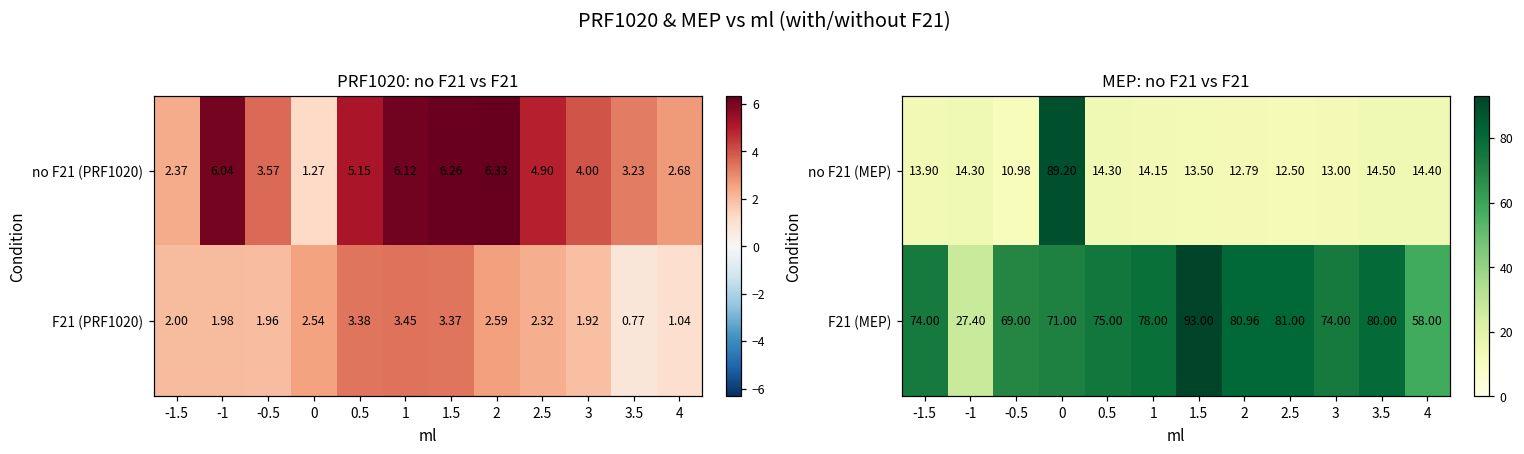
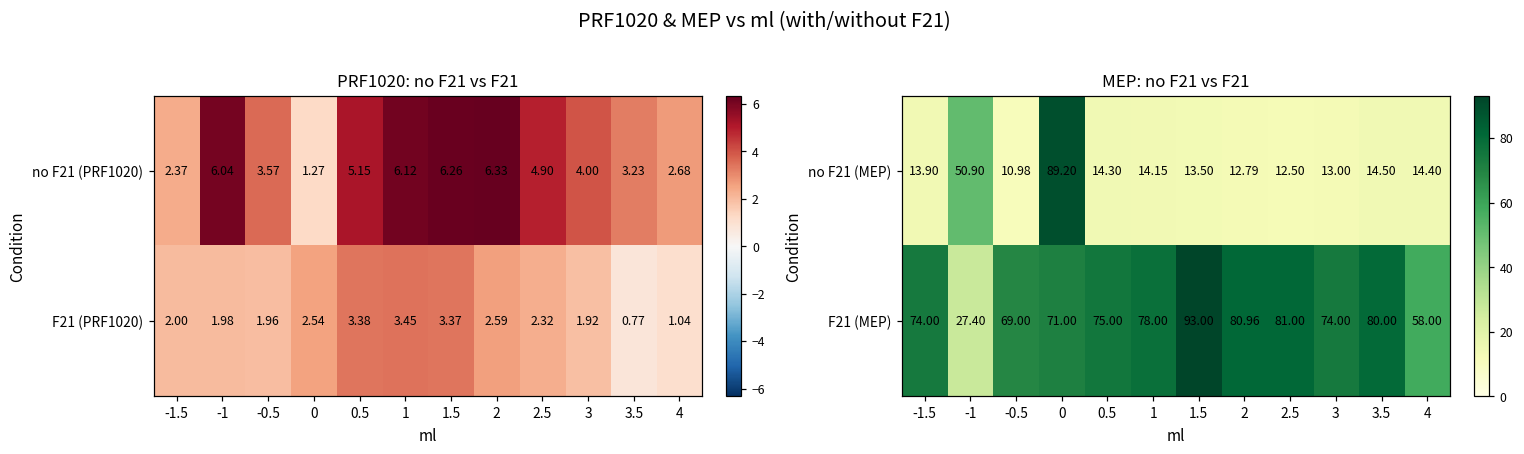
MEP: no F21 vs F21, no F21 (MEP), -1: 14.30 -> 50.90
